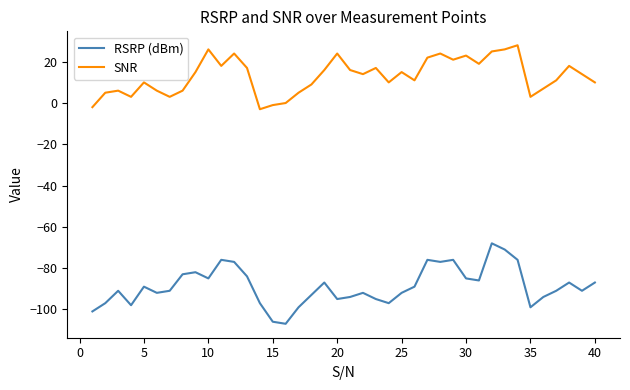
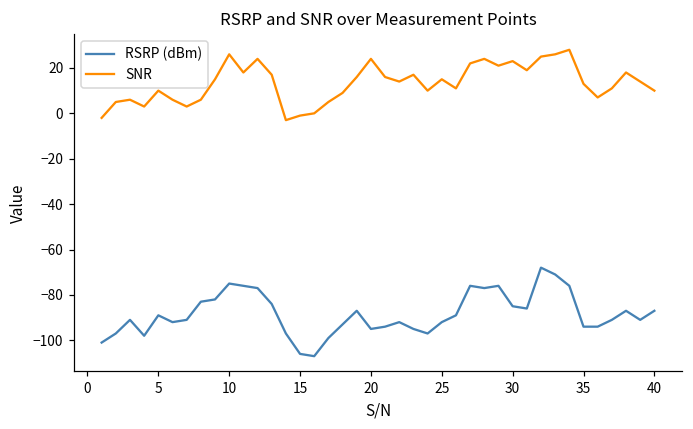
RSRP (dBm), 10: -85 -> -75
RSRP (dBm), 35: -99 -> -94
SNR, 35: 3 -> 13
